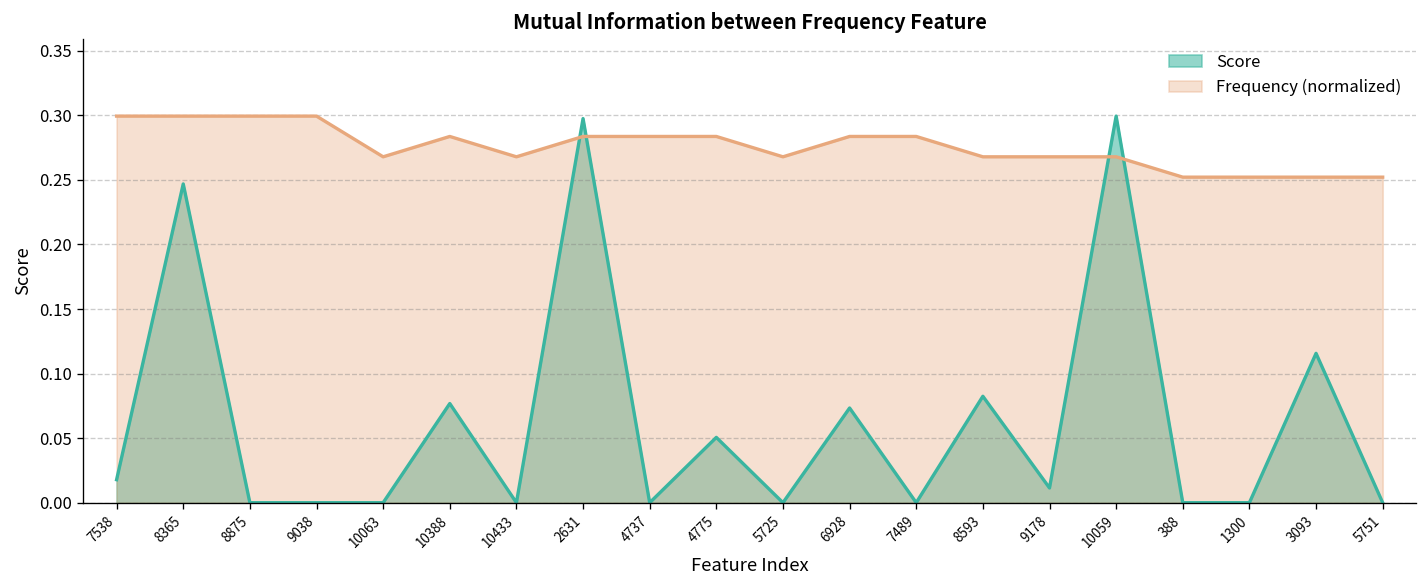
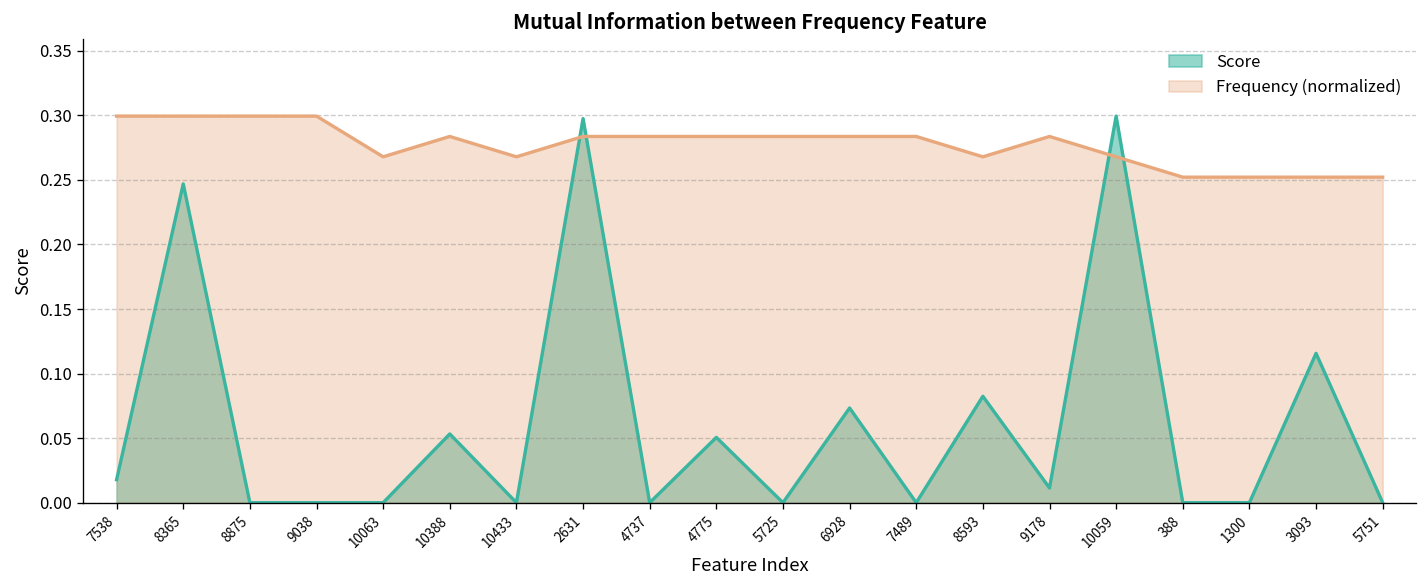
Score, 10388: 0.077 -> 0.053
Frequency (normalized), 5725: 0.268 -> 0.284
Frequency (normalized), 9178: 0.268 -> 0.284
